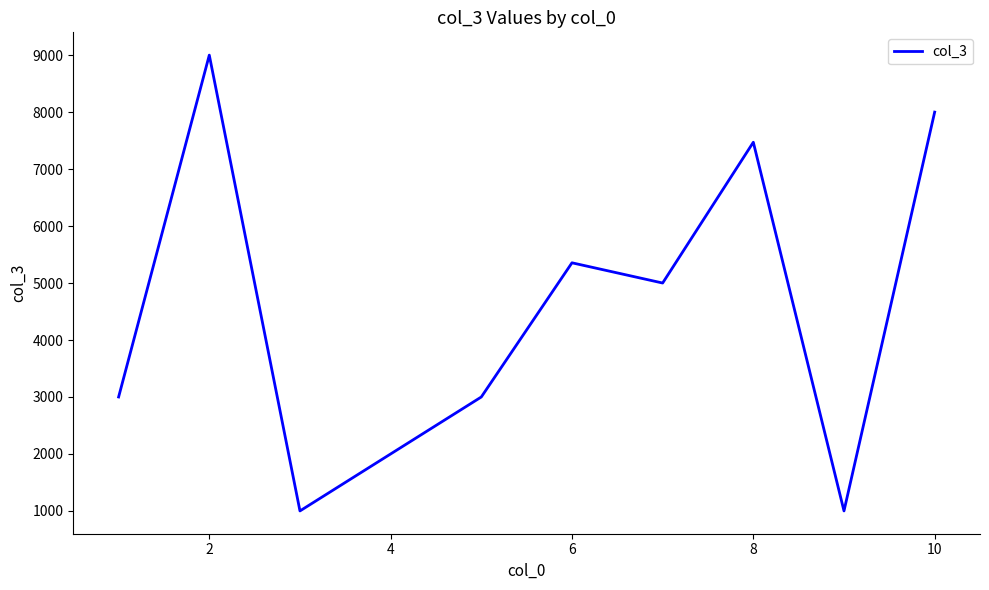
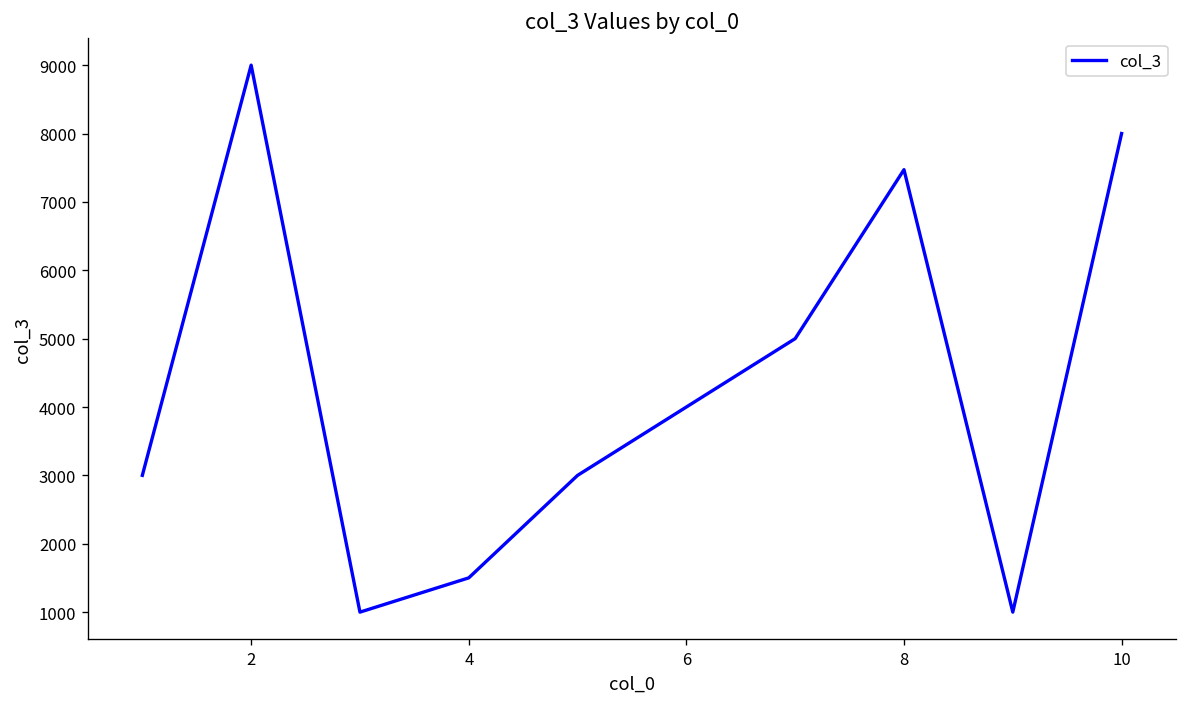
4: 2000 -> 1500
6: 5400 -> 4000
